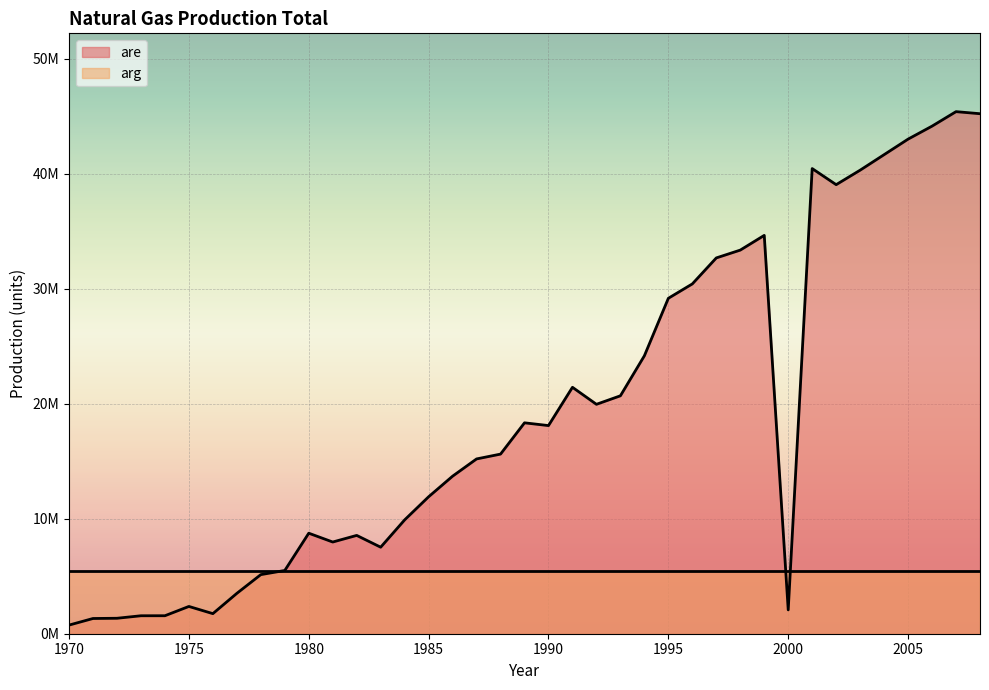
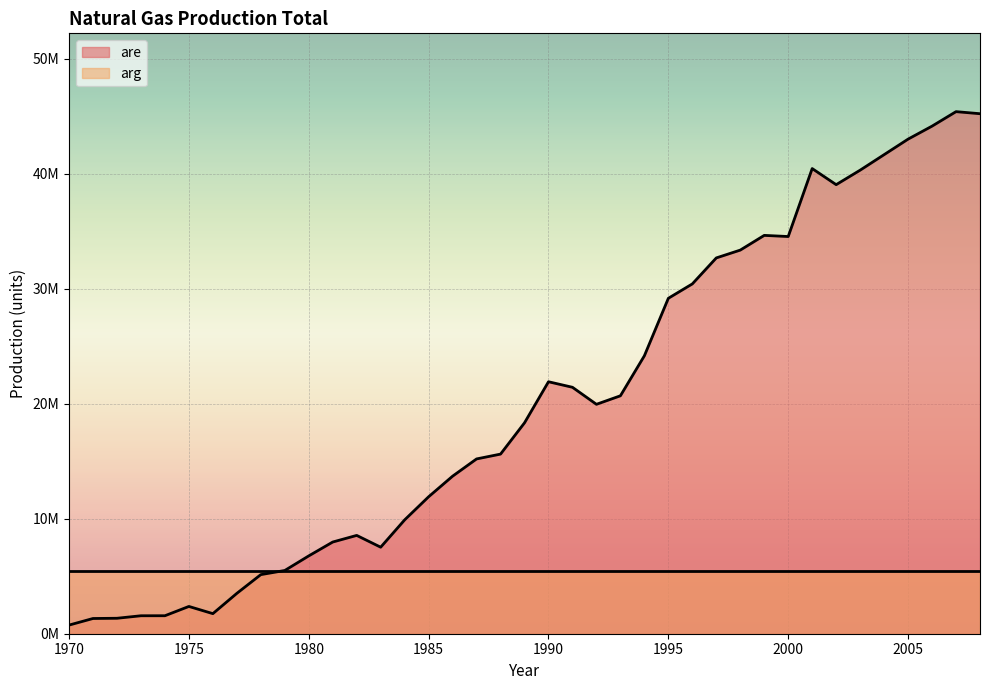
are, 1980: 8700000 -> 6800000
are, 1990: 18100000 -> 21900000
are, 2000: 2100000 -> 34500000
